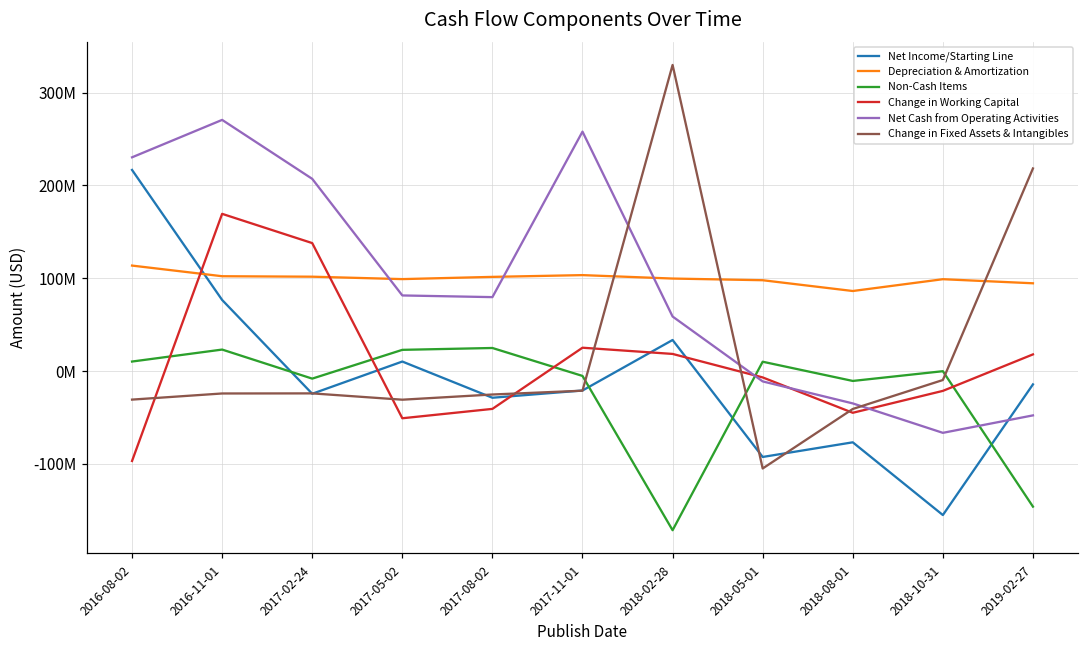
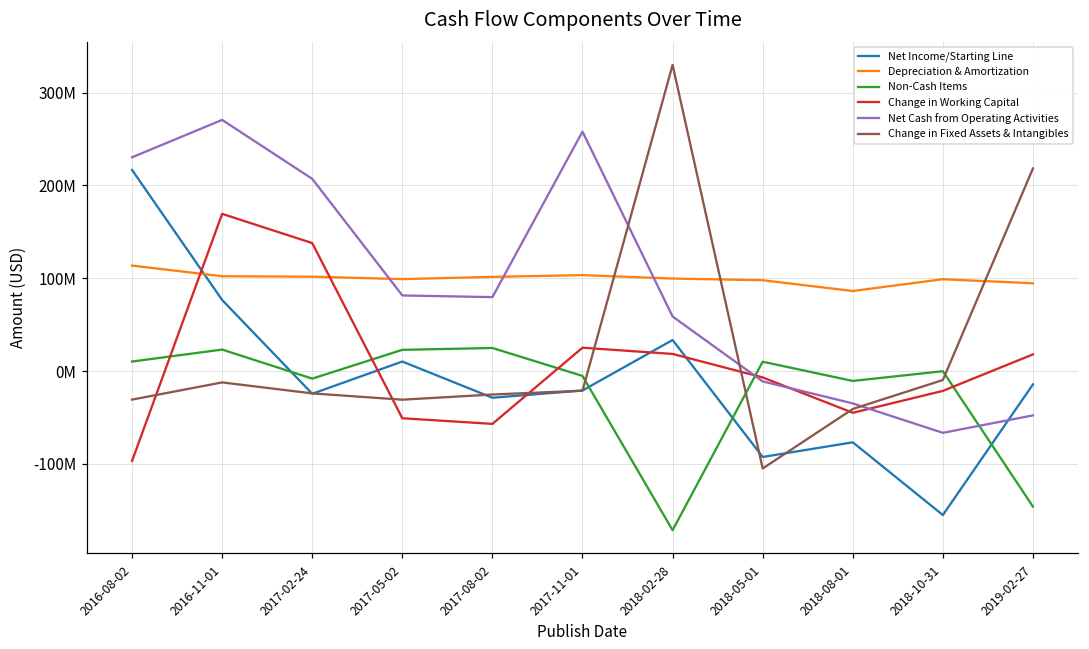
Change in Fixed Assets & Intangibles, 2016-11-01: -20000000 -> -10000000
Change in Working Capital, 2017-08-02: -40000000 -> -60000000
